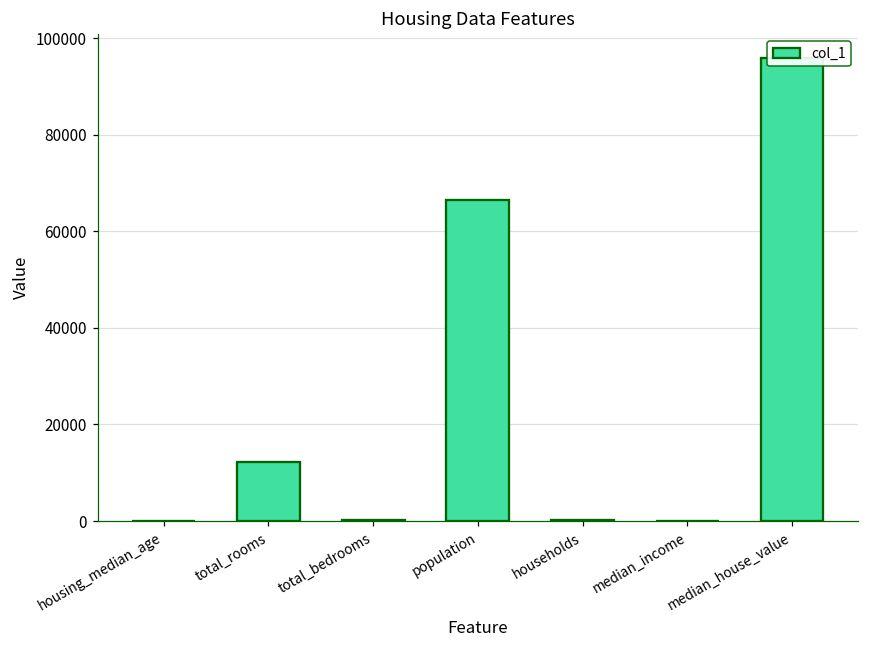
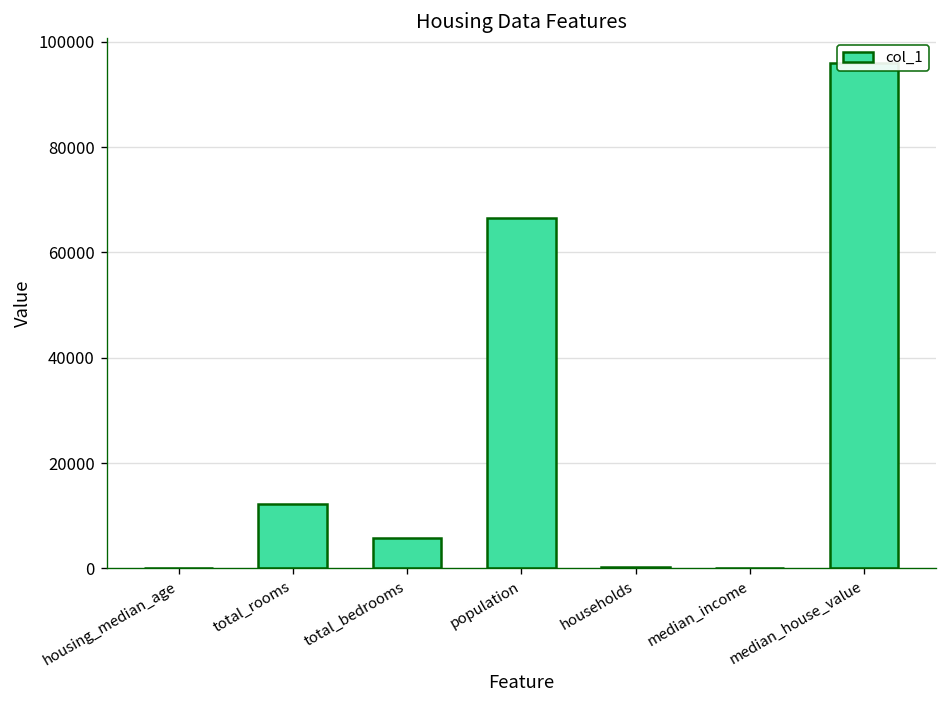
total_bedrooms: 0 -> 6000
